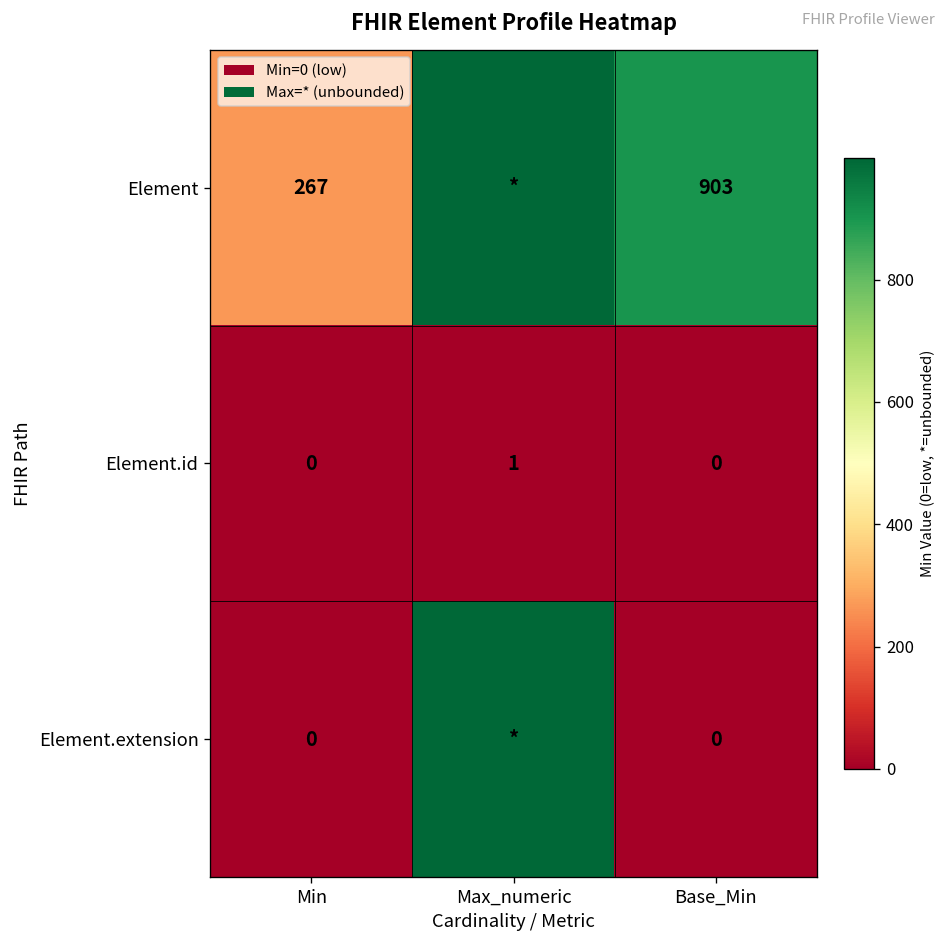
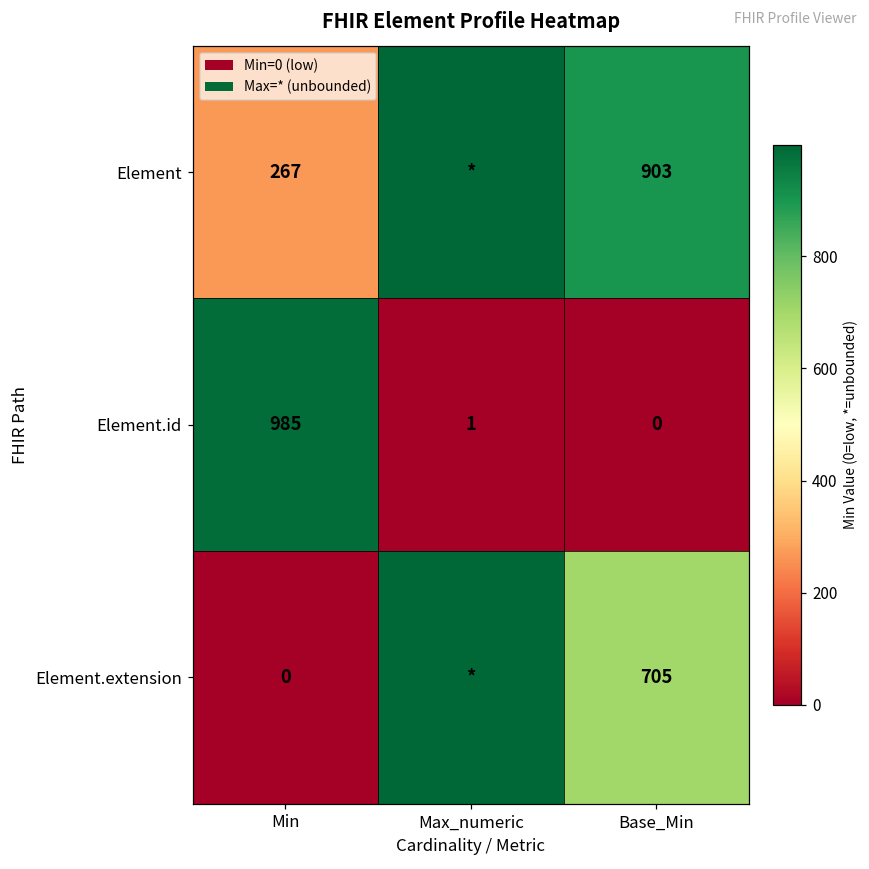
Element.id, Min: 0 -> 985
Element.extension, Base_Min: 0 -> 705
